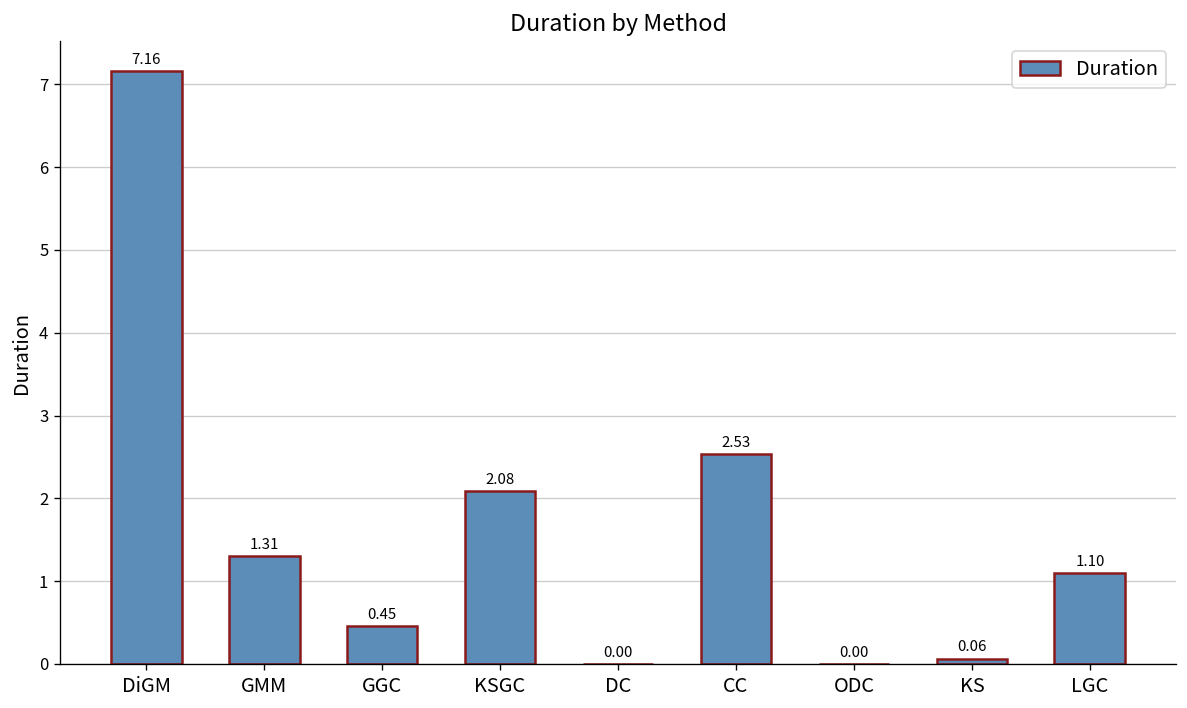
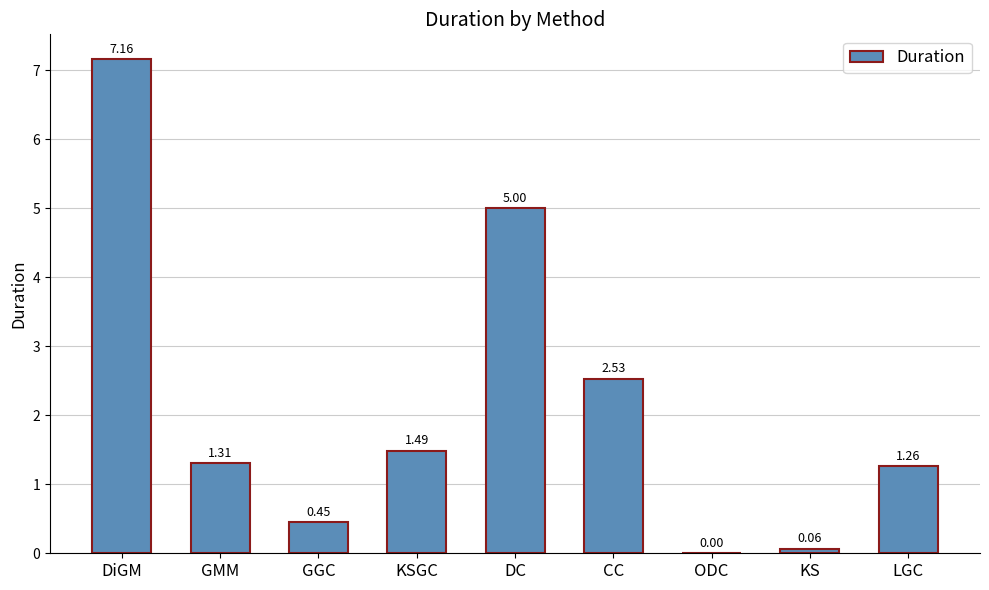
KSGC: 2.08 -> 1.49
DC: 0.00 -> 5.00
LGC: 1.10 -> 1.26
